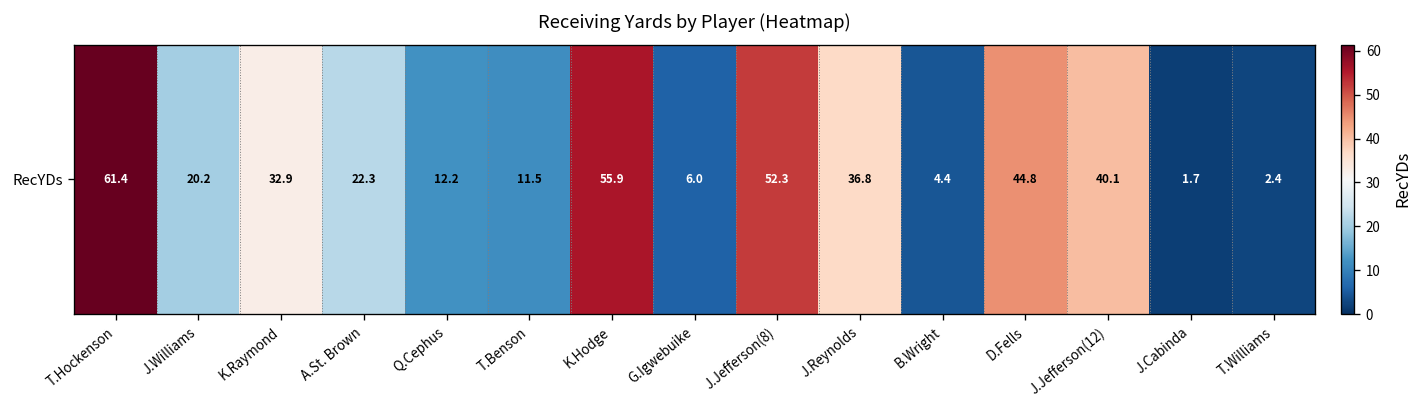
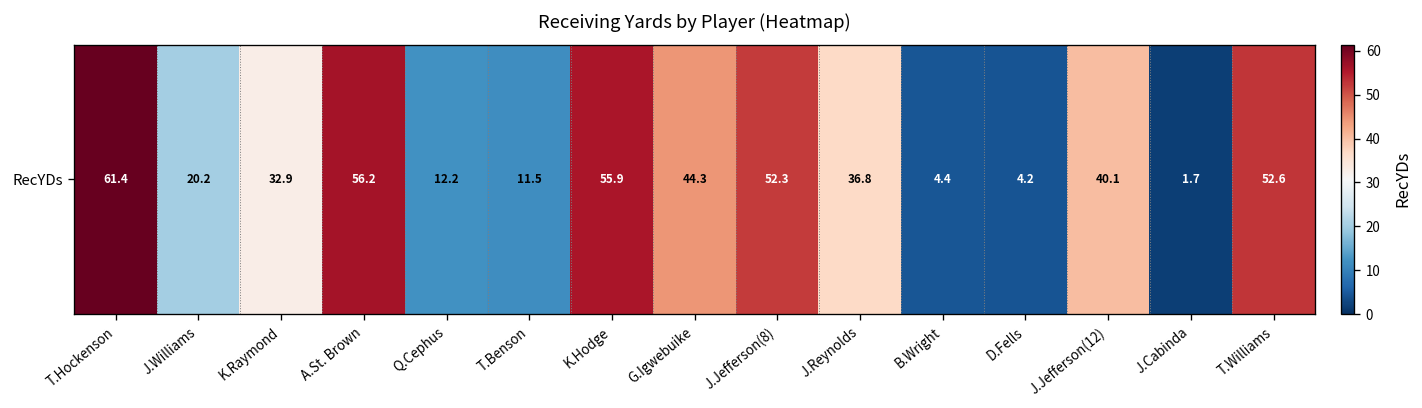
RecYDs, A.St. Brown: 22.3 -> 56.2
RecYDs, G.Igwebuike: 6.0 -> 44.3
RecYDs, D.Fells: 44.8 -> 4.2
RecYDs, T.Williams: 2.4 -> 52.6
